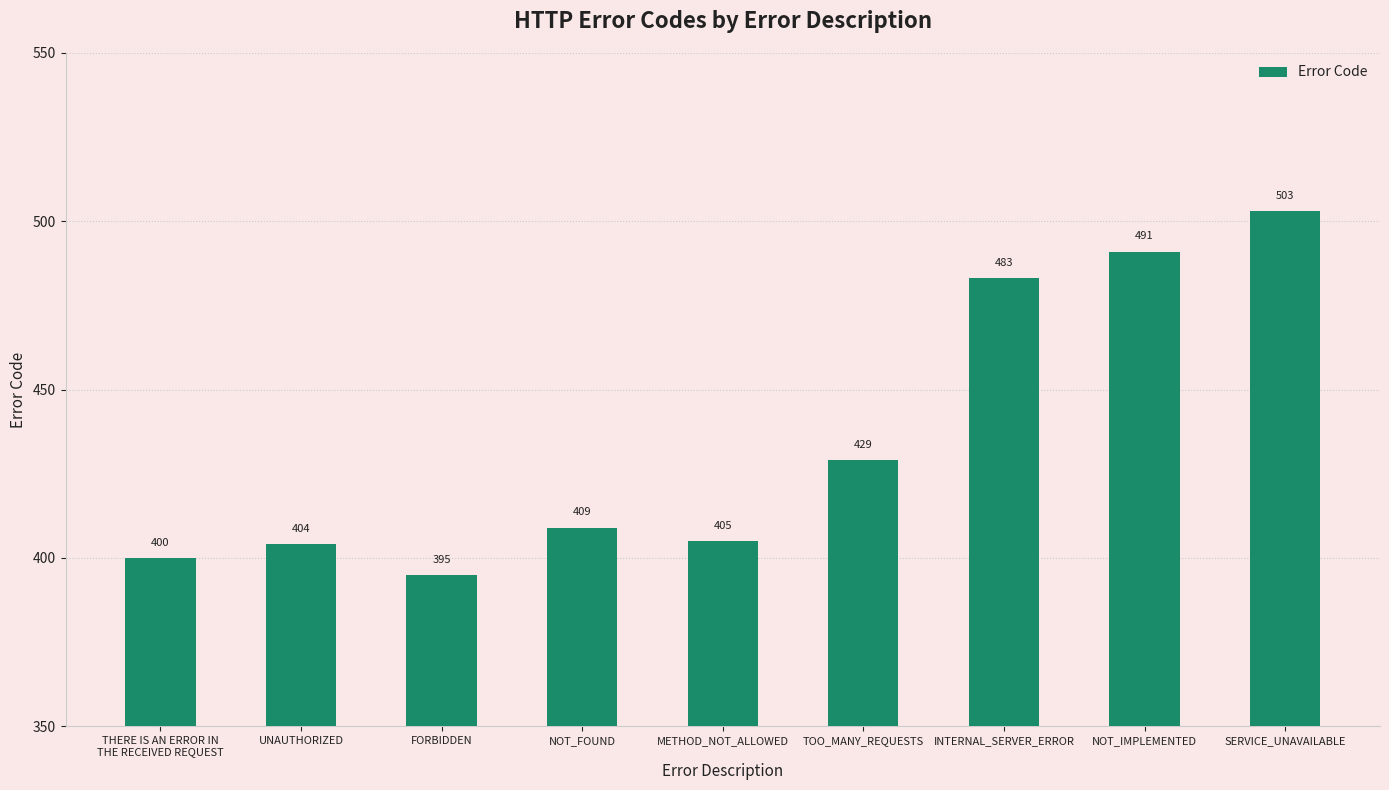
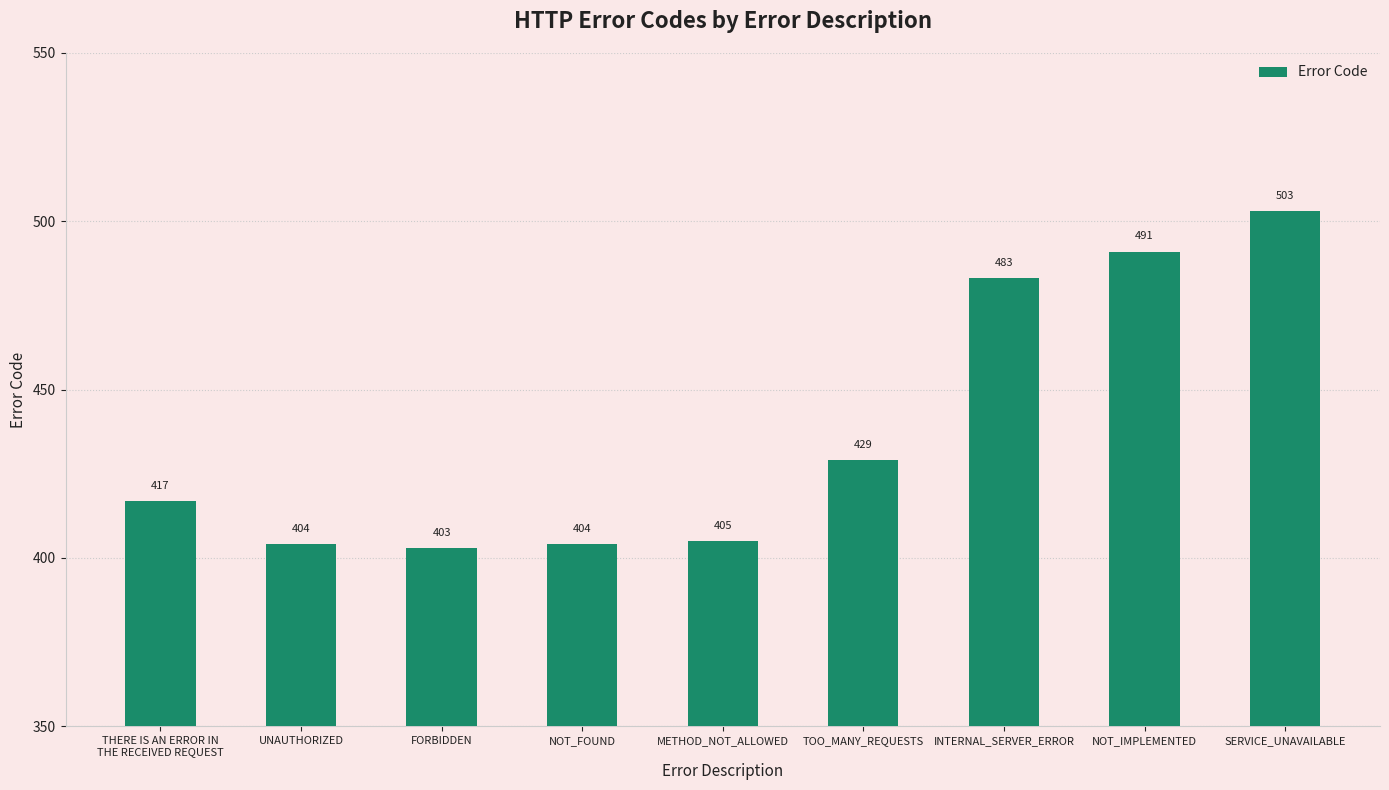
THERE IS AN ERROR IN THE RECEIVED REQUEST: 400 -> 417
FORBIDDEN: 395 -> 403
NOT_FOUND: 409 -> 404
